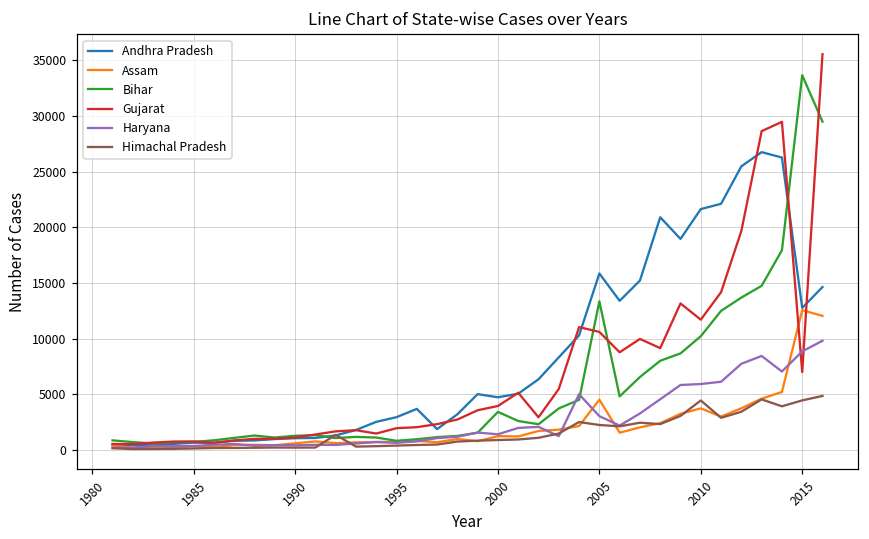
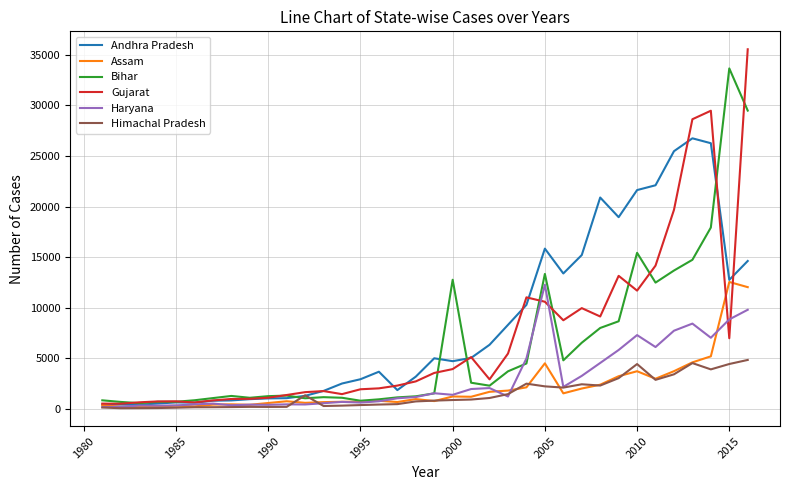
Bihar, 2000: 3400 -> 12800
Haryana, 2005: 3000 -> 12300
Bihar, 2010: 10200 -> 15400
Haryana, 2010: 5900 -> 7300
